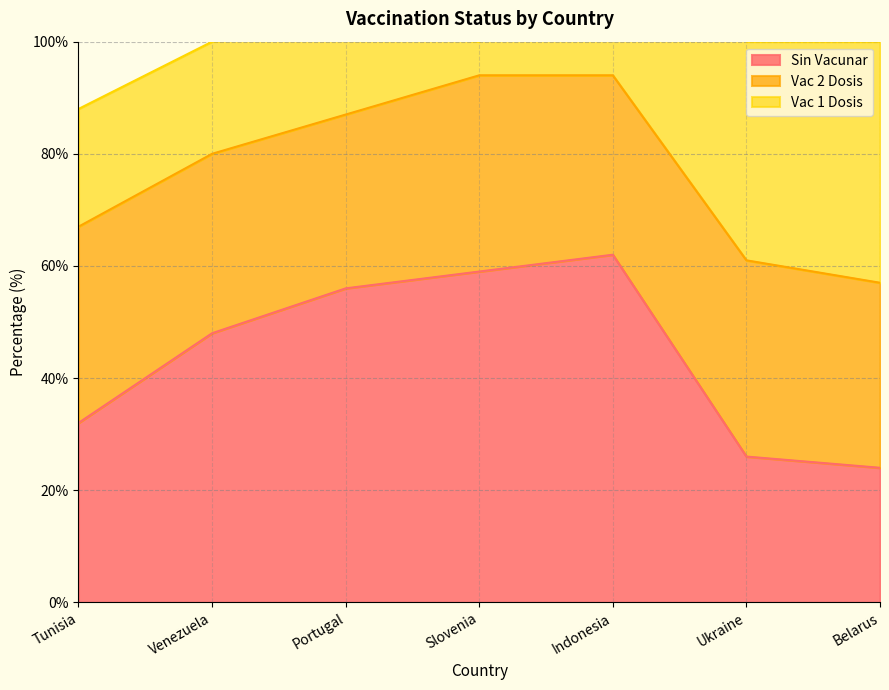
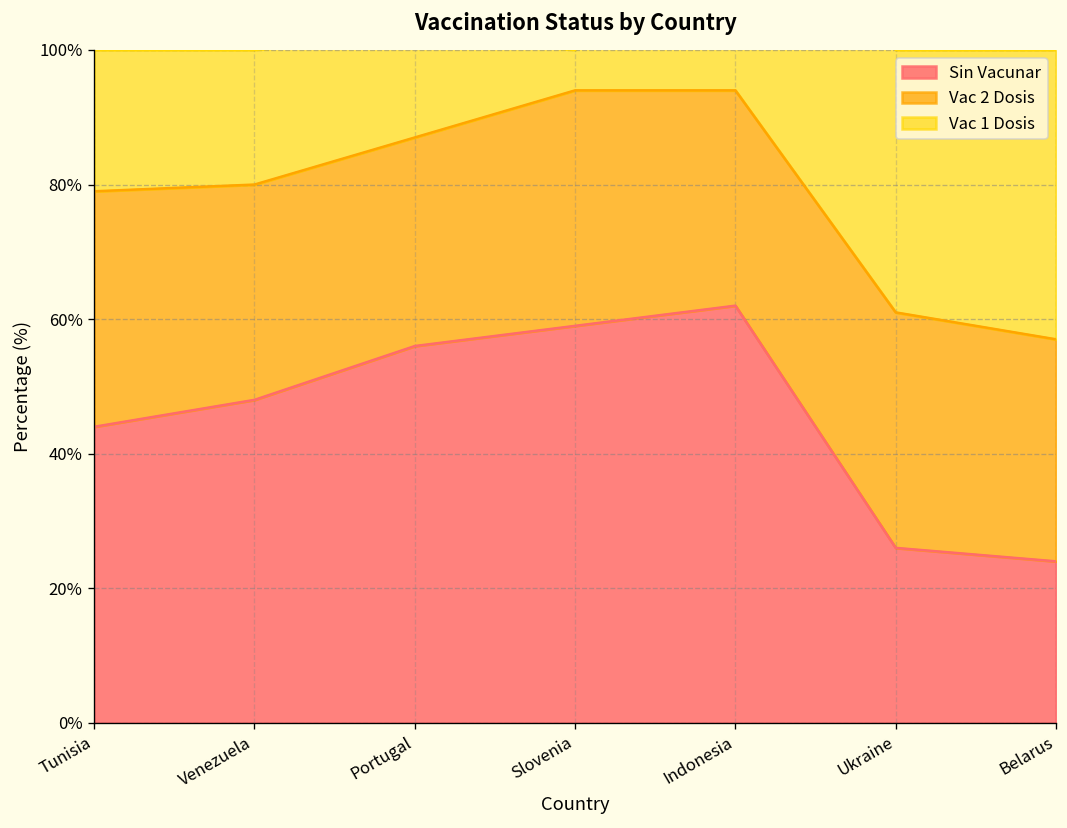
Sin Vacunar, Tunisia: 32% -> 44%
